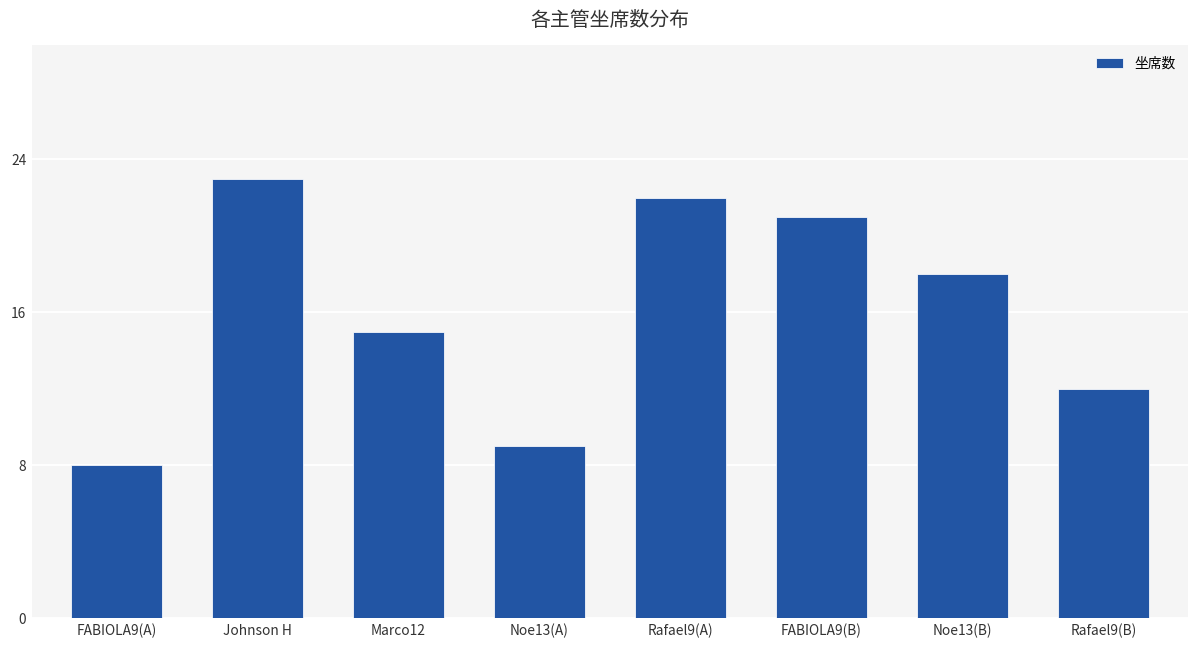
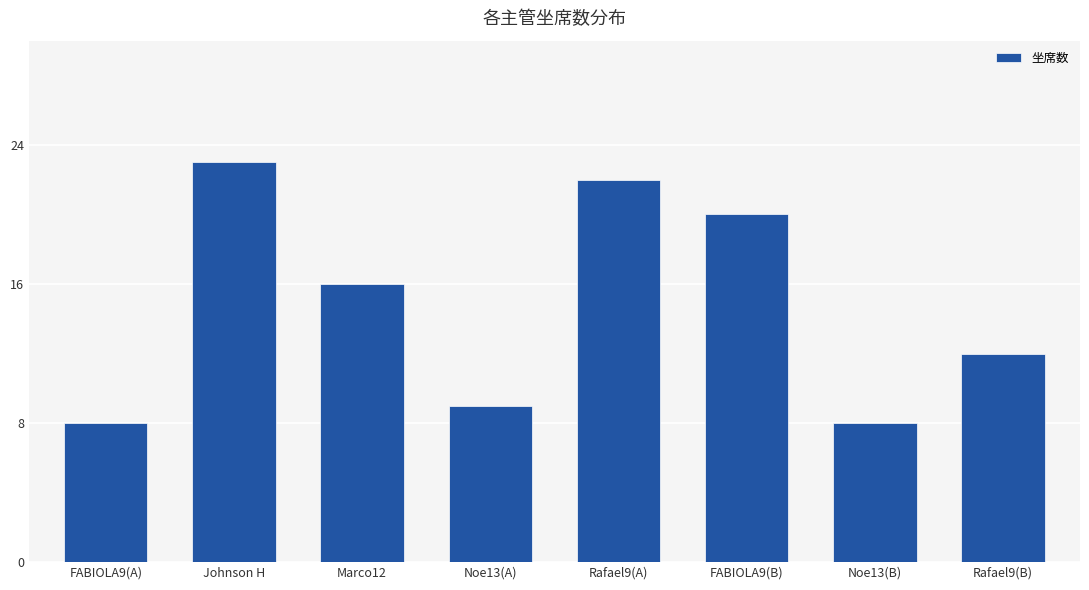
Marco12: 15 -> 16
FABIOLA9(B): 21 -> 20
Noe13(B): 18 -> 8
